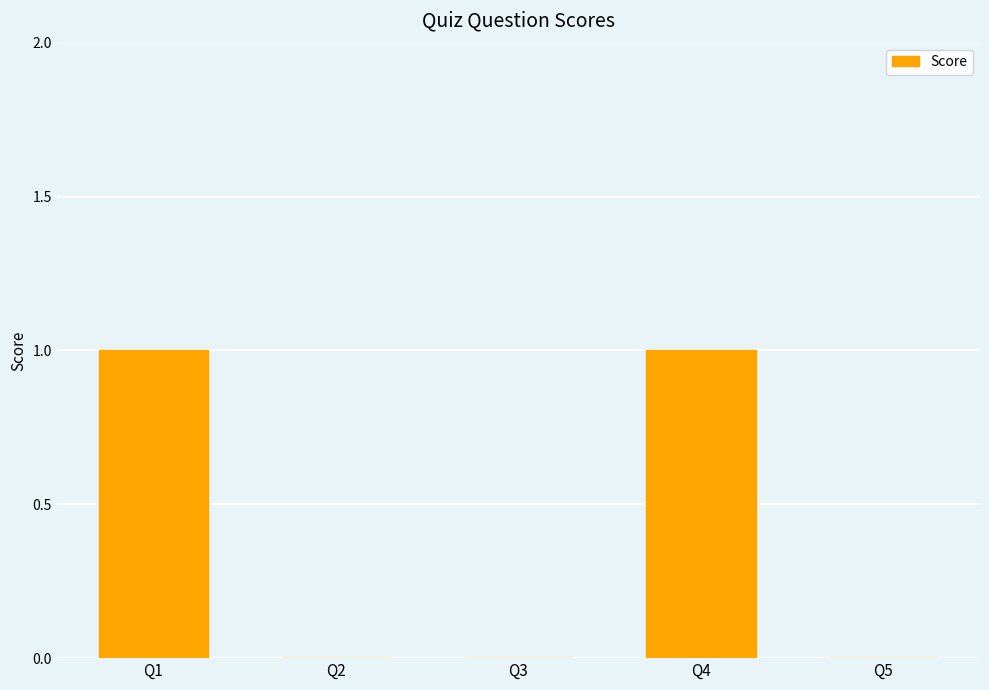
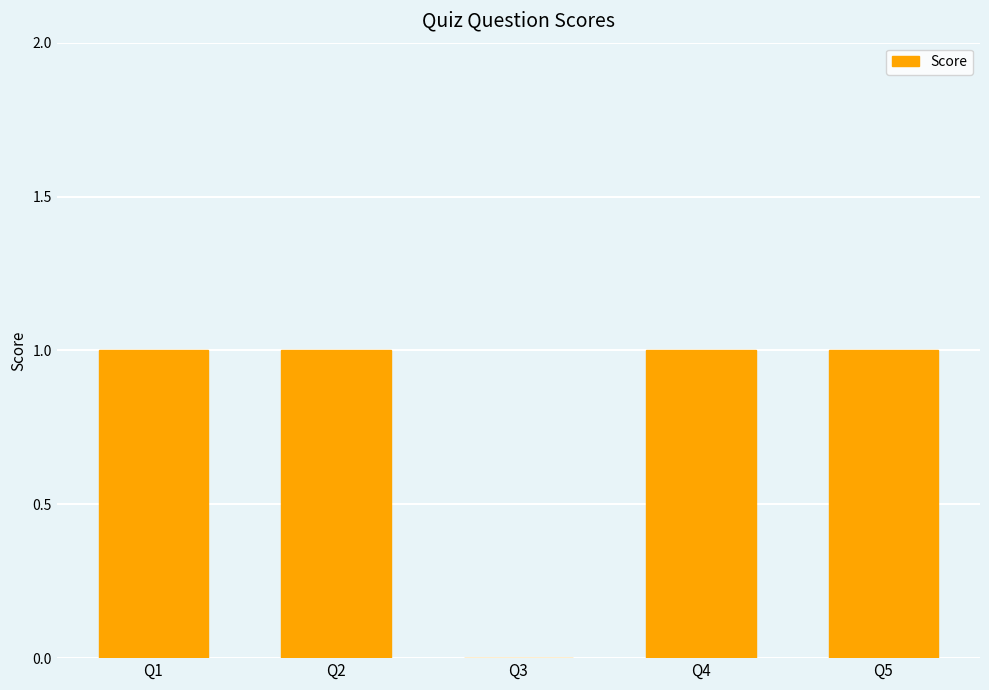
Q2: 0 -> 1
Q5: 0 -> 1
